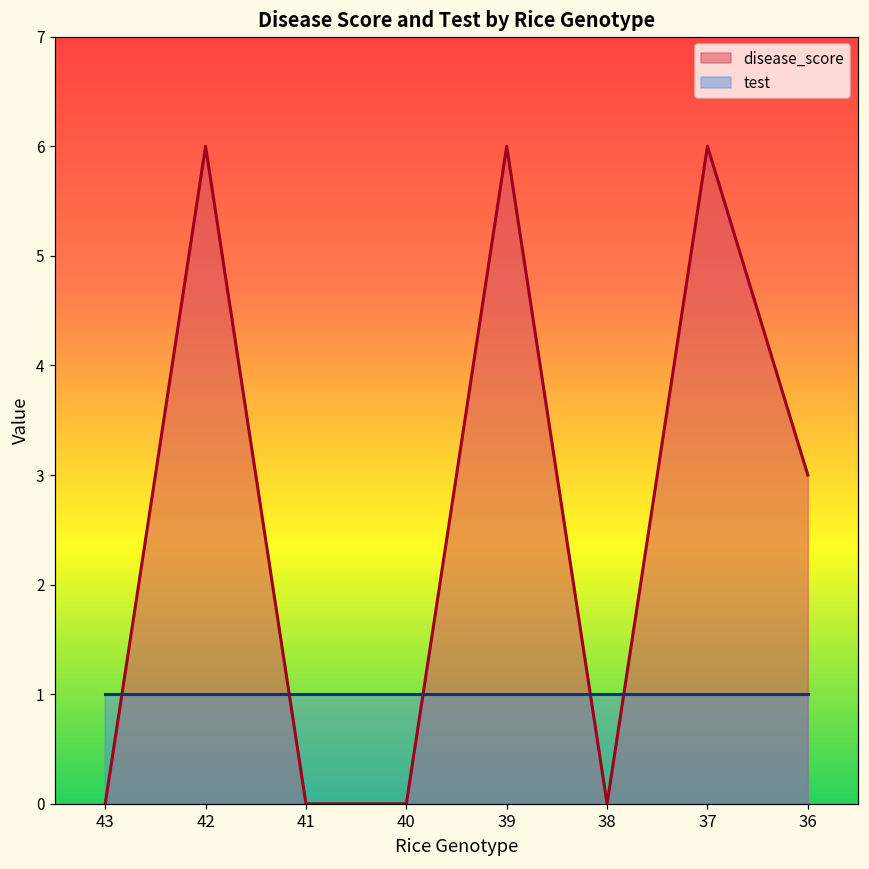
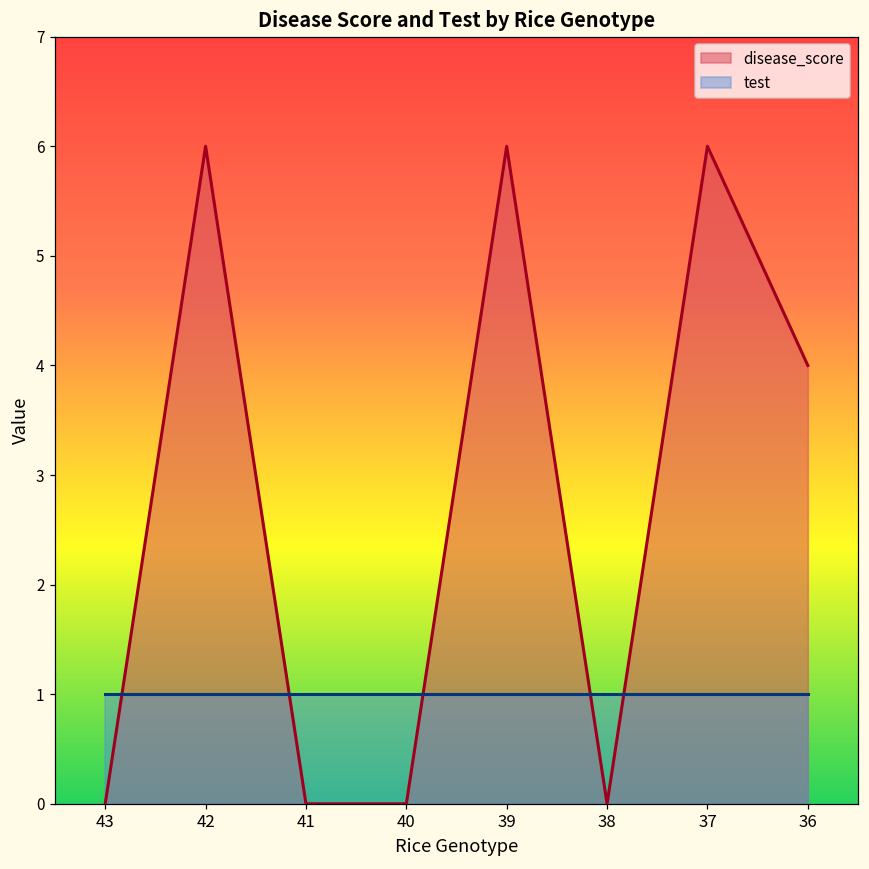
disease_score, 36: 3 -> 4
